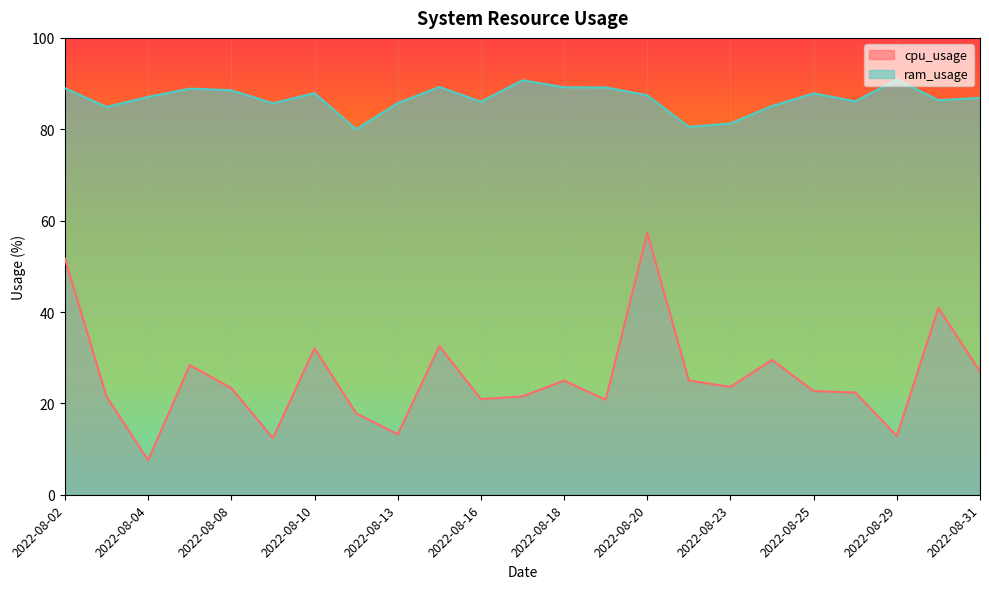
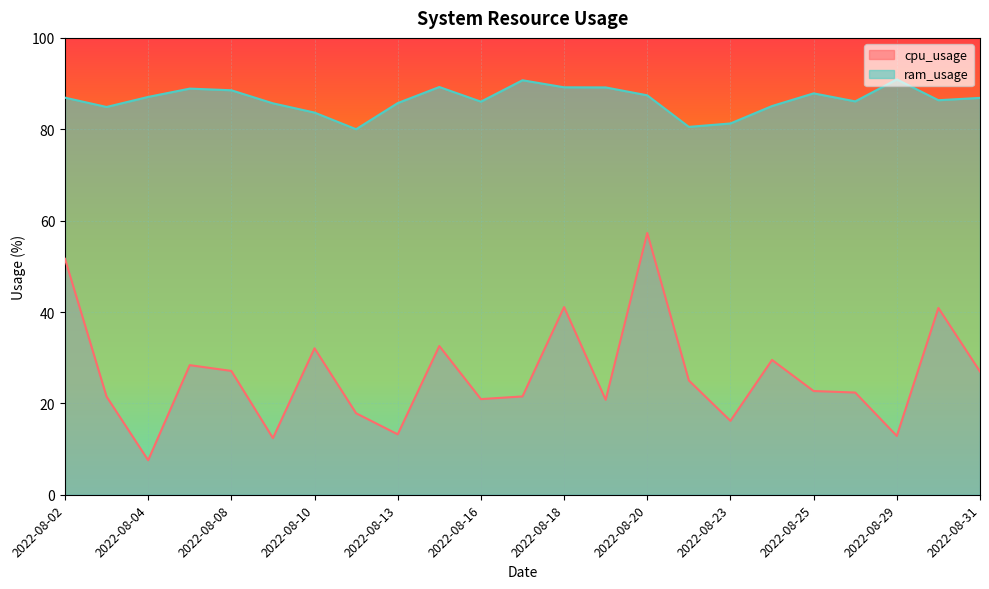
ram_usage, 2022-08-02: 89 -> 87
cpu_usage, 2022-08-08: 23 -> 27
ram_usage, 2022-08-10: 88 -> 84
cpu_usage, 2022-08-18: 25 -> 41
cpu_usage, 2022-08-23: 24 -> 16
